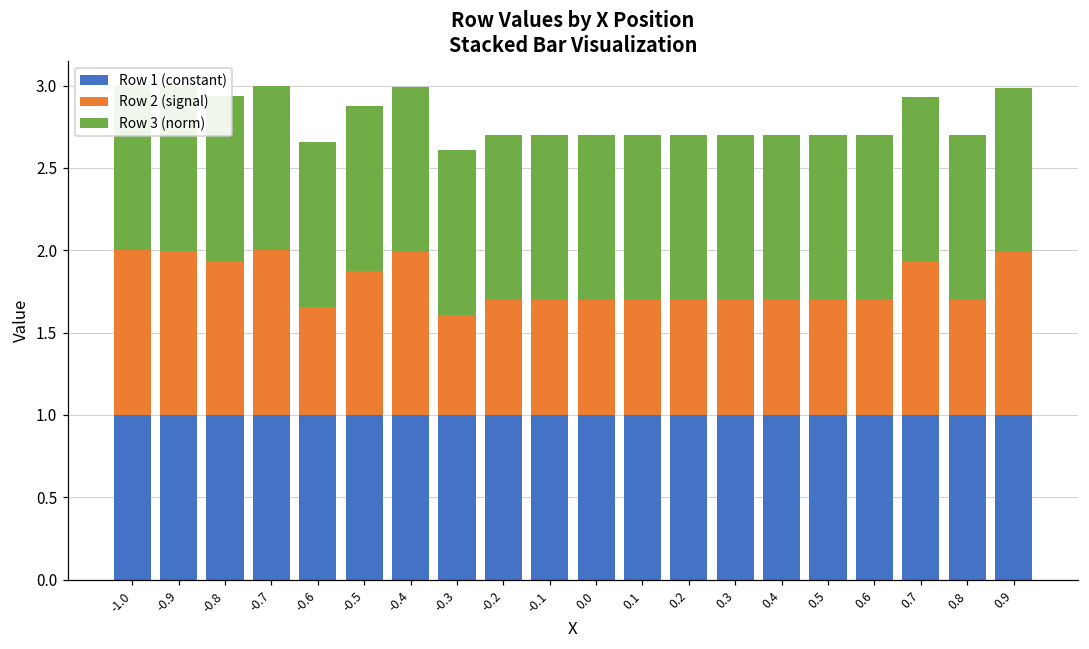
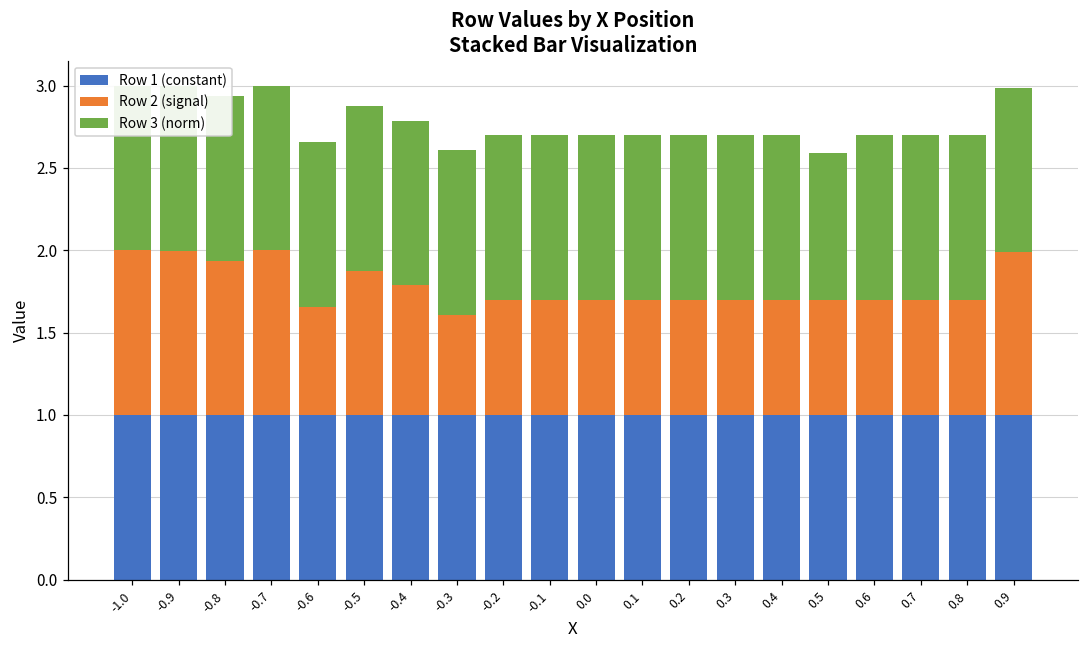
Row 2 (signal), -0.4: 0.99 -> 0.79
Row 3 (norm), 0.5: 1.00 -> 0.89
Row 2 (signal), 0.7: 0.93 -> 0.70
